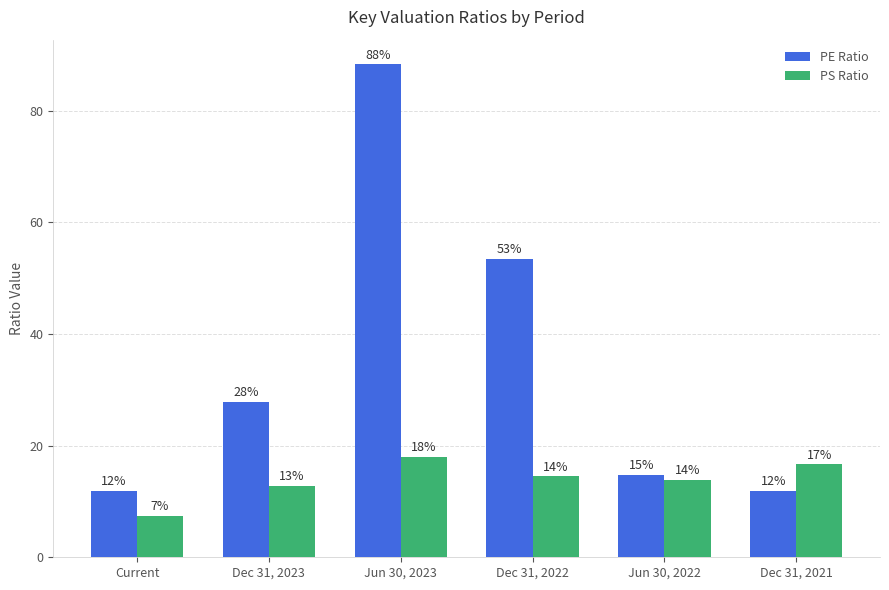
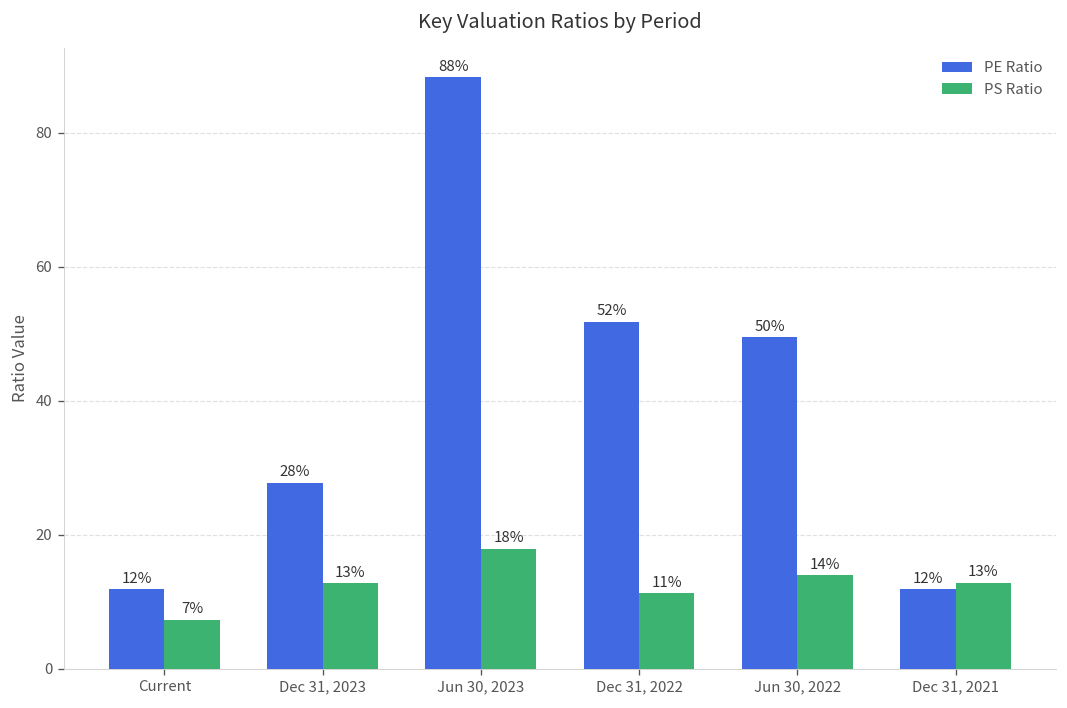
PE Ratio, Dec 31, 2022: 53% -> 52%
PS Ratio, Dec 31, 2022: 14% -> 11%
PE Ratio, Jun 30, 2022: 15% -> 50%
PS Ratio, Dec 31, 2021: 17% -> 13%
